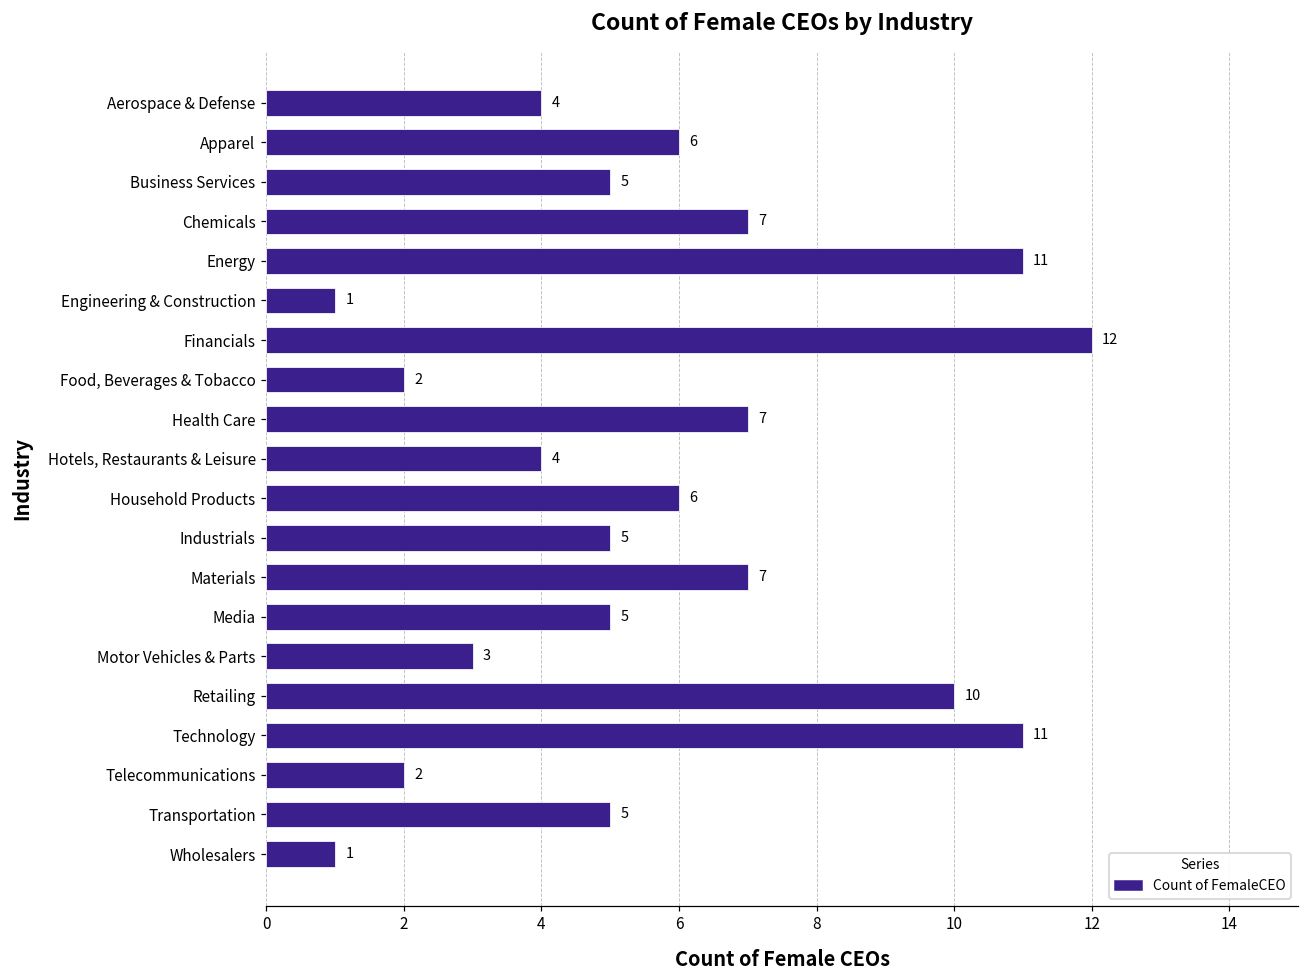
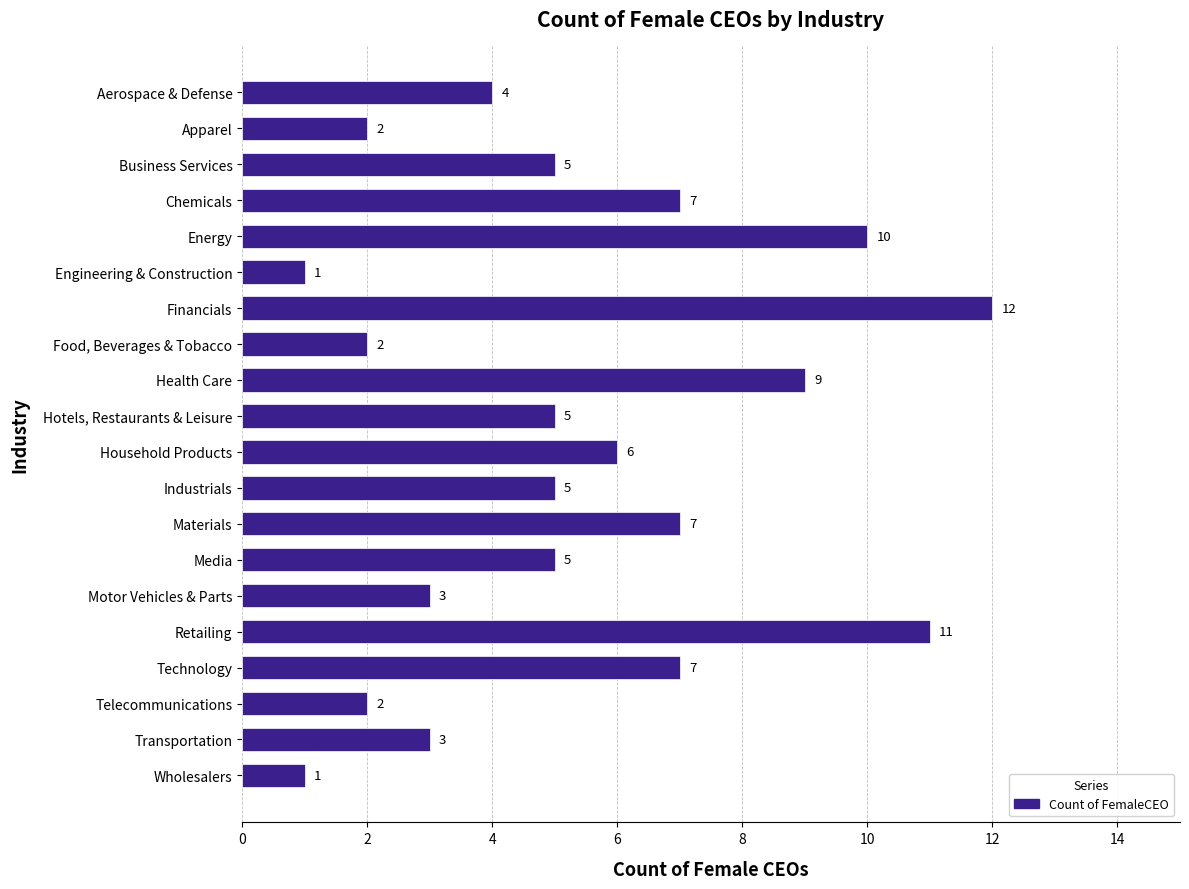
Apparel: 6 -> 2
Energy: 11 -> 10
Health Care: 7 -> 9
Hotels, Restaurants & Leisure: 4 -> 5
Retailing: 10 -> 11
Technology: 11 -> 7
Transportation: 5 -> 3
